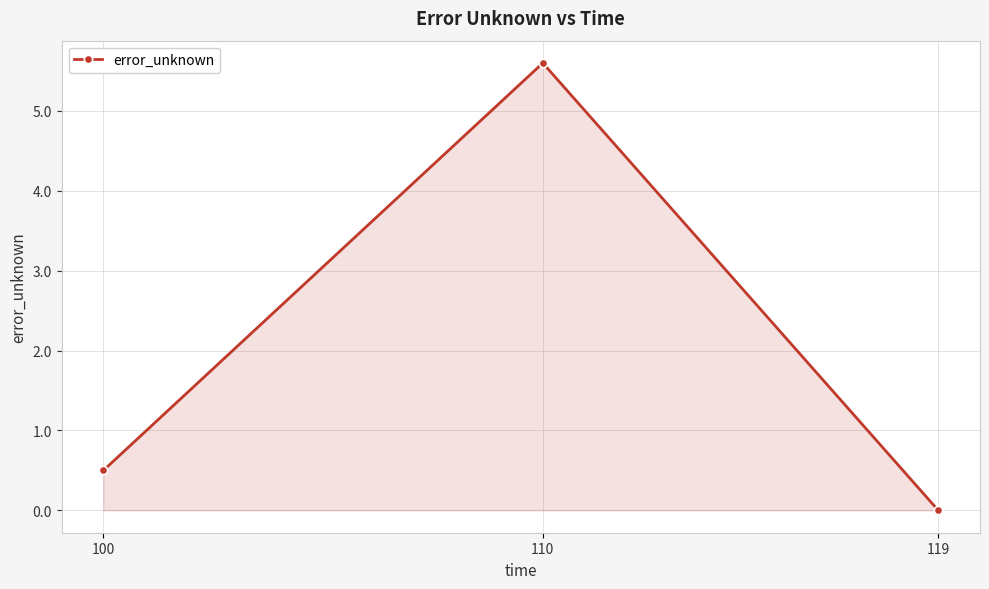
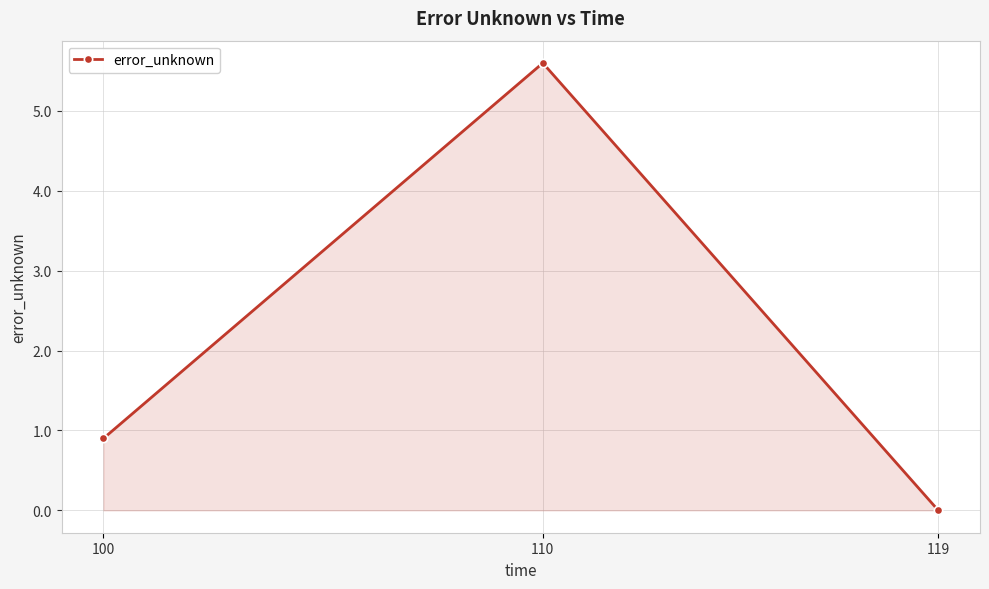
100: 0.5 -> 0.9
